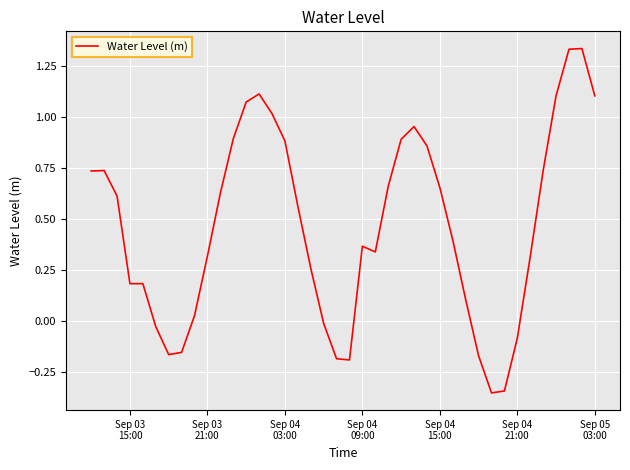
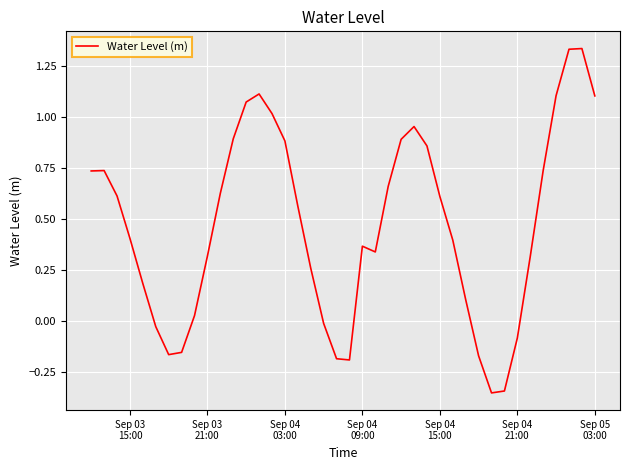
Sep 03 15:00: 0.18 -> 0.40
Sep 04 15:00: 0.65 -> 0.61
